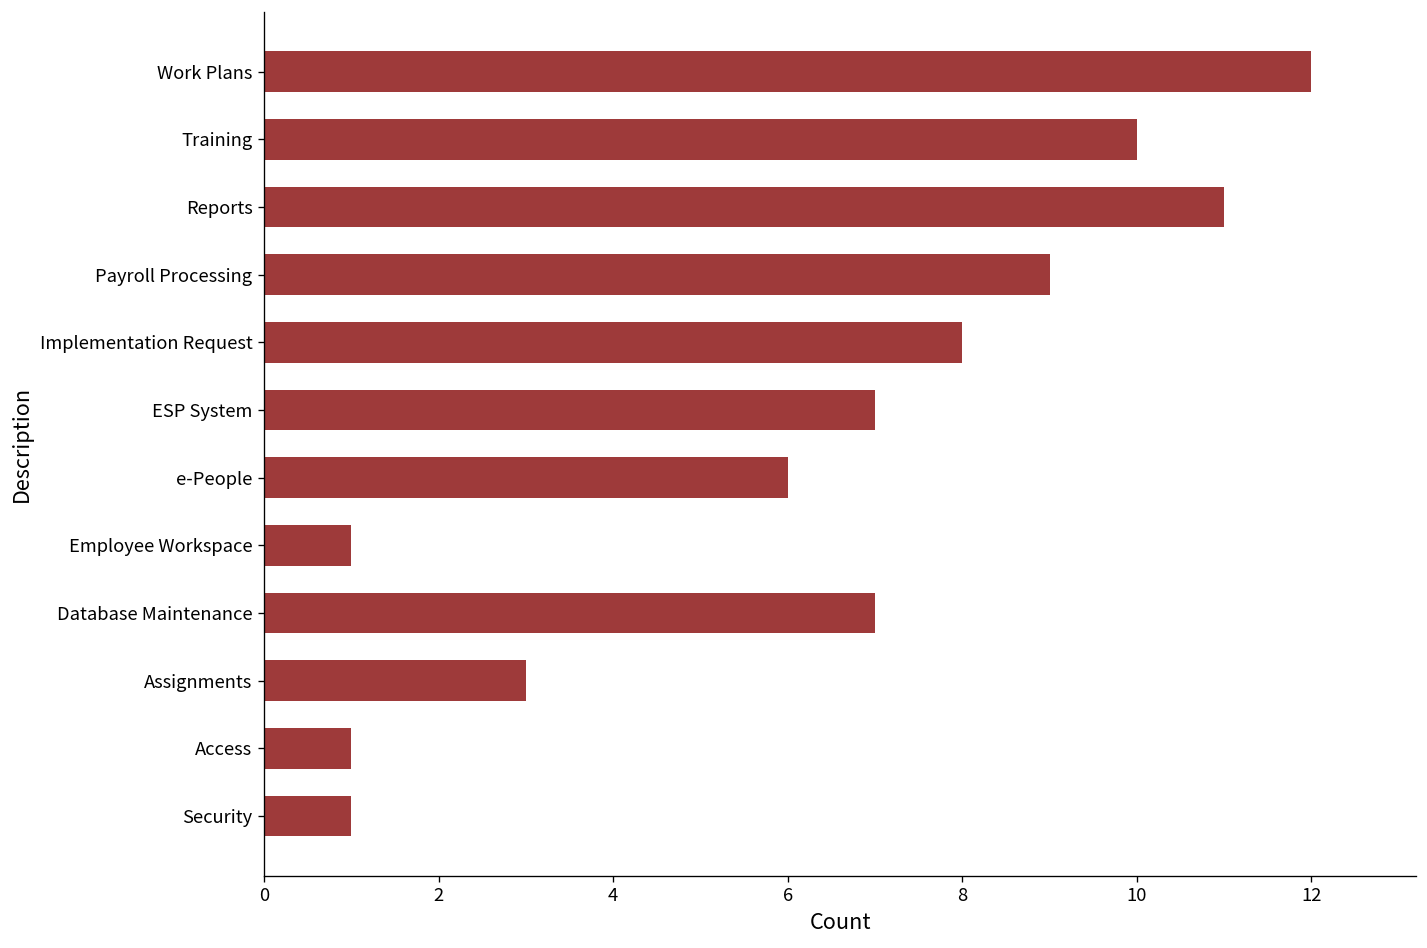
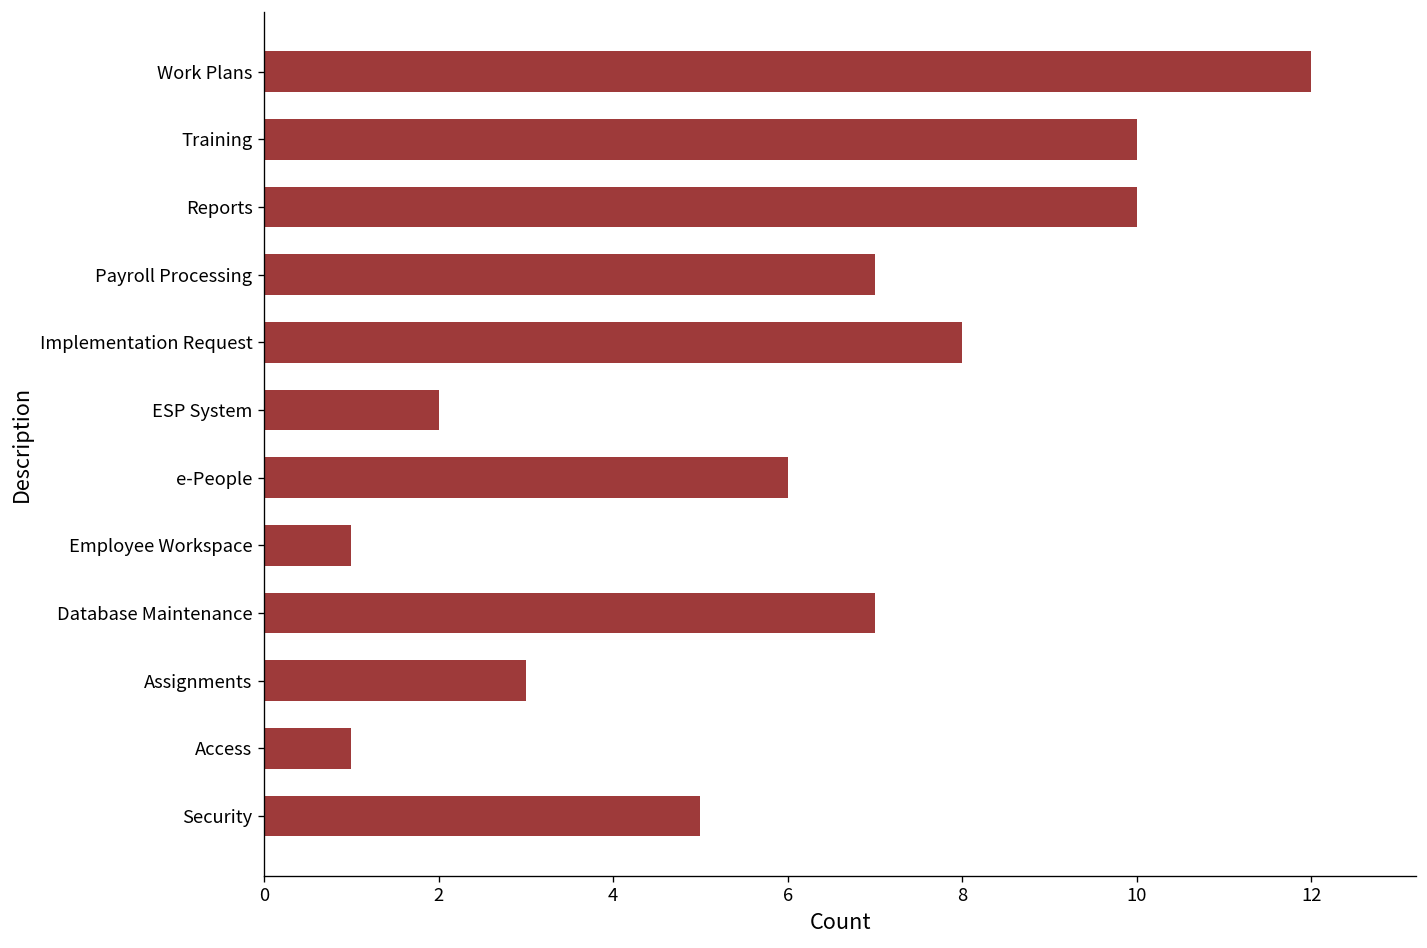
Reports: 11 -> 10
Payroll Processing: 9 -> 7
ESP System: 7 -> 2
Security: 1 -> 5
